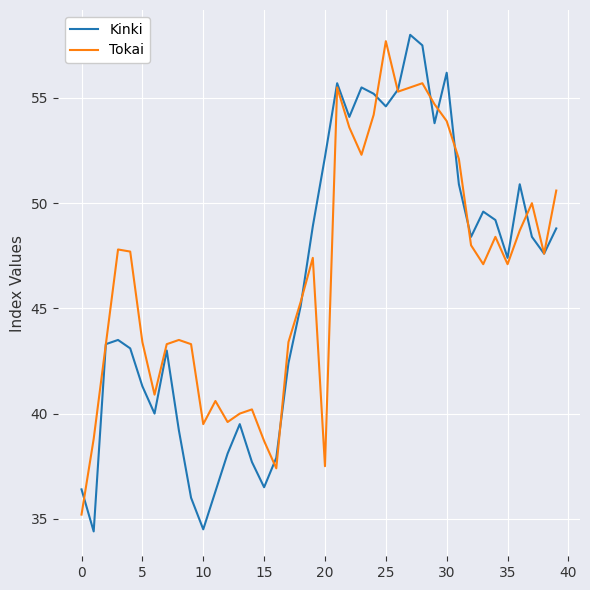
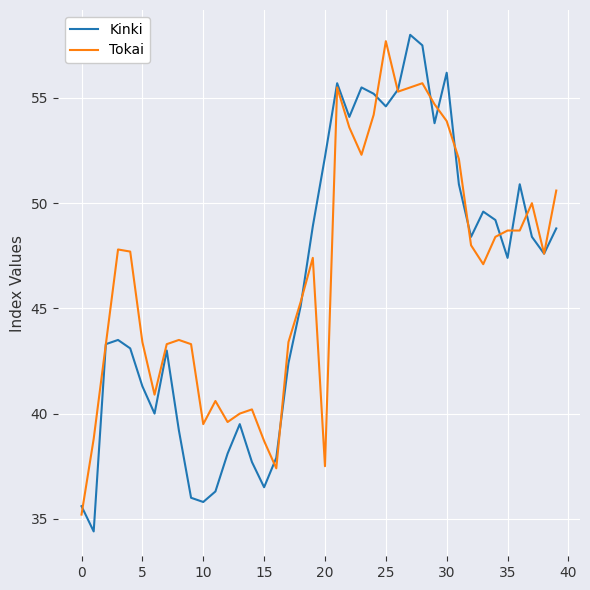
Kinki, 0: 36.4 -> 35.6
Kinki, 10: 34.5 -> 35.8
Tokai, 35: 47.1 -> 48.7
